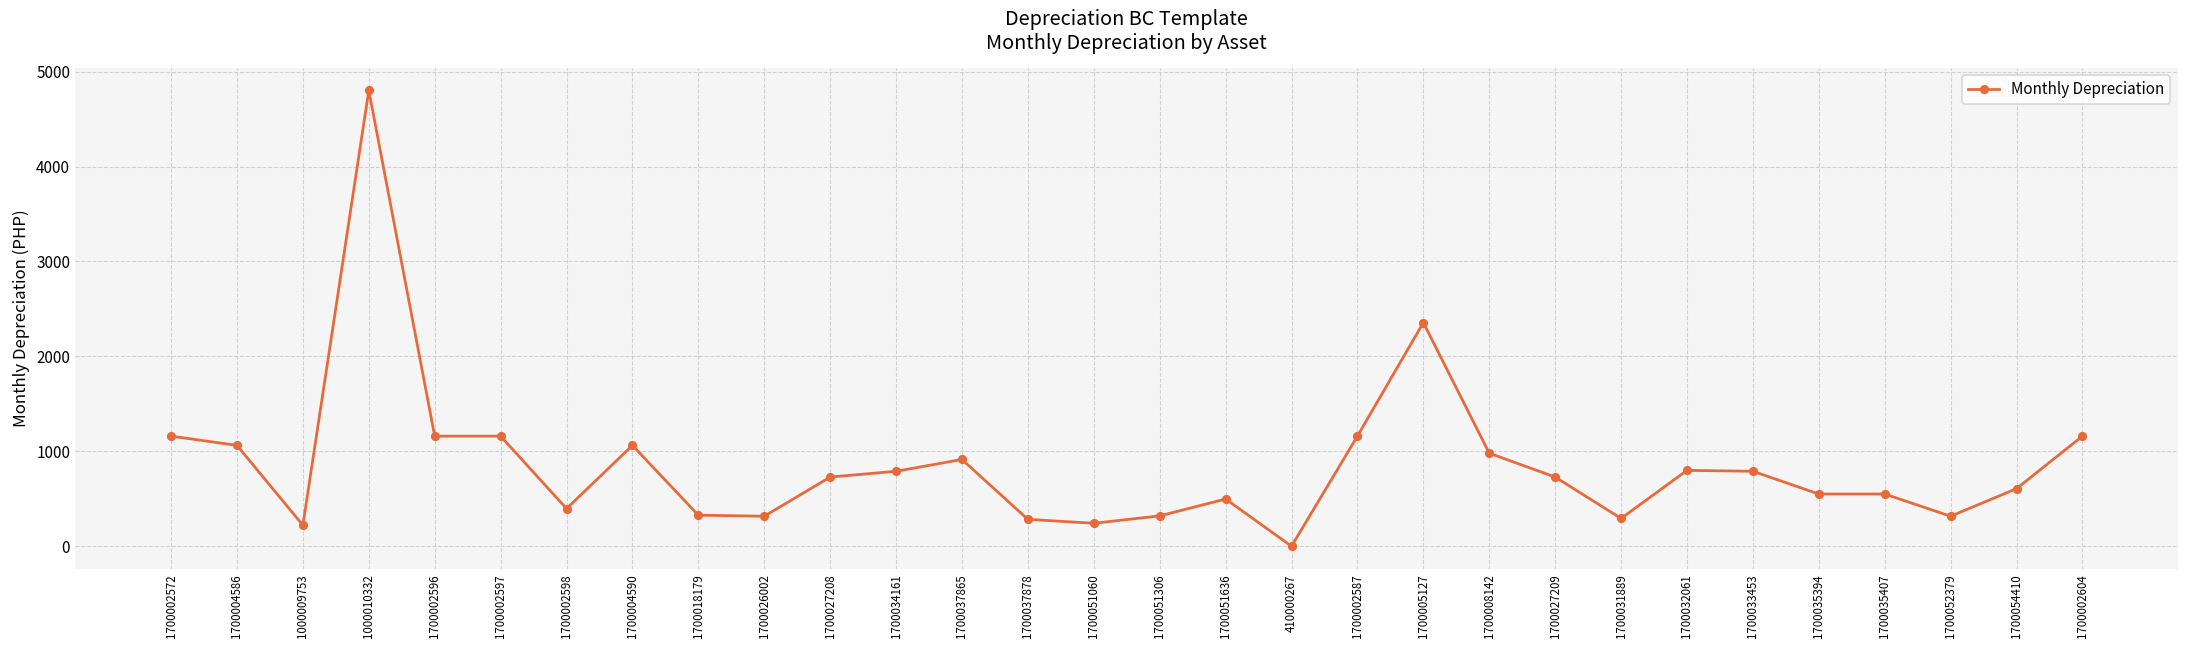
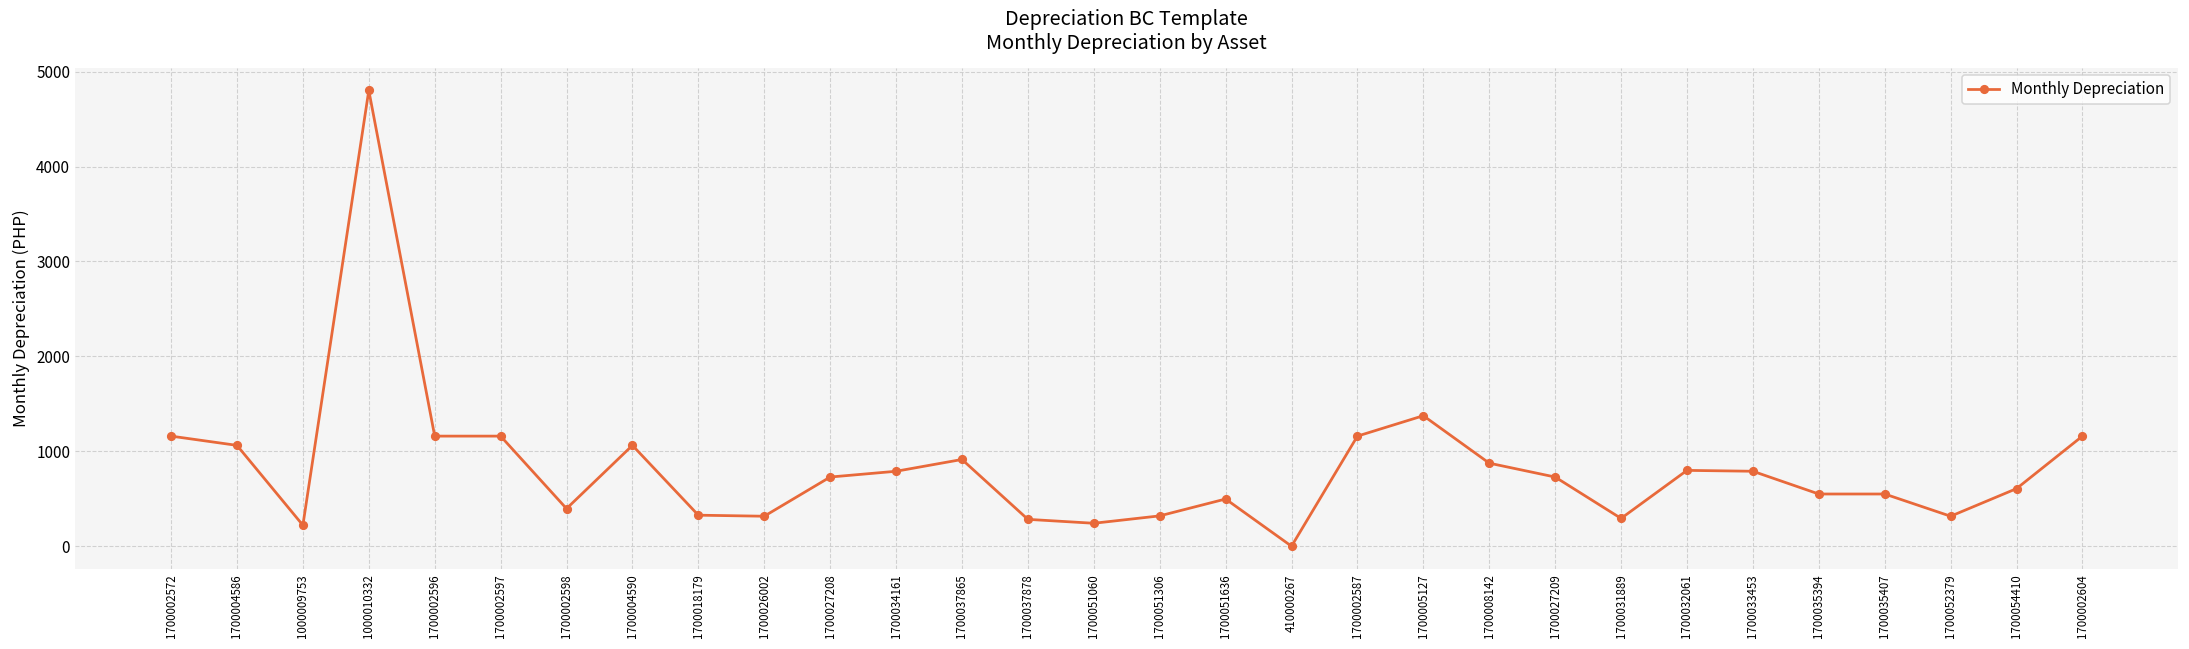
1700005127: 2400 -> 1400
1700008142: 1000 -> 900
